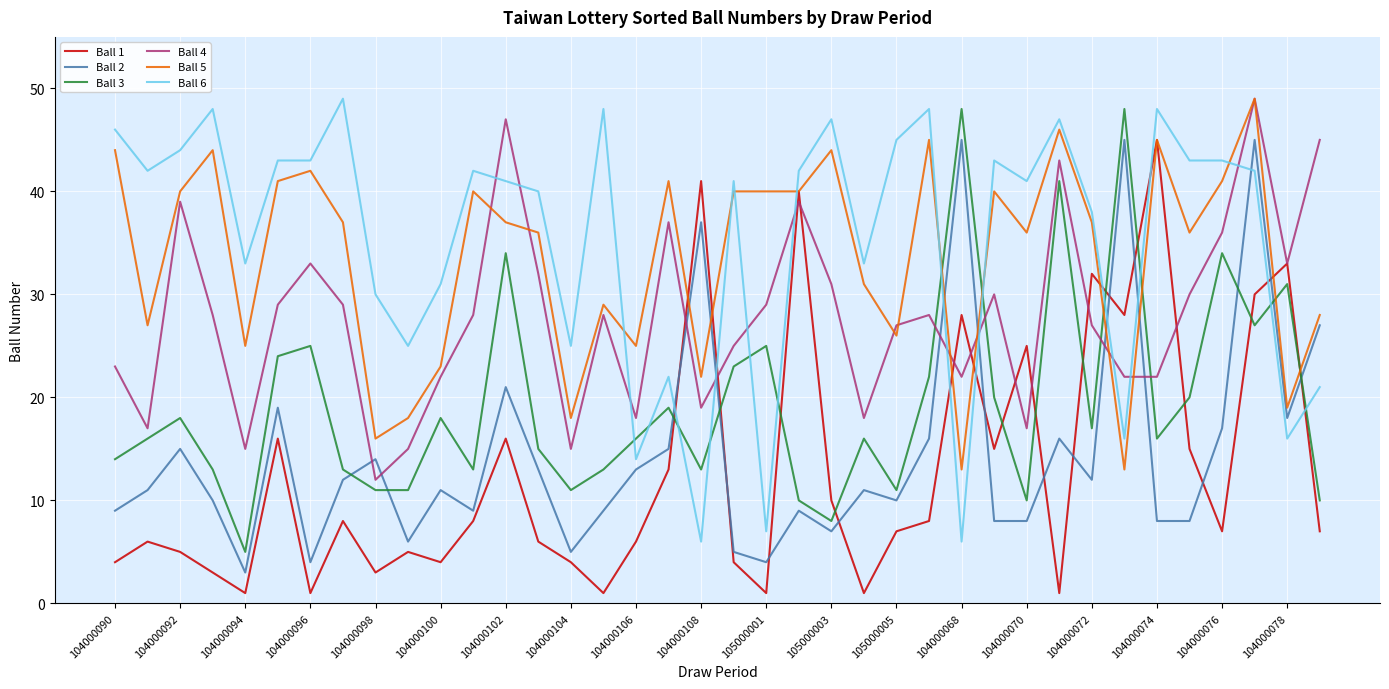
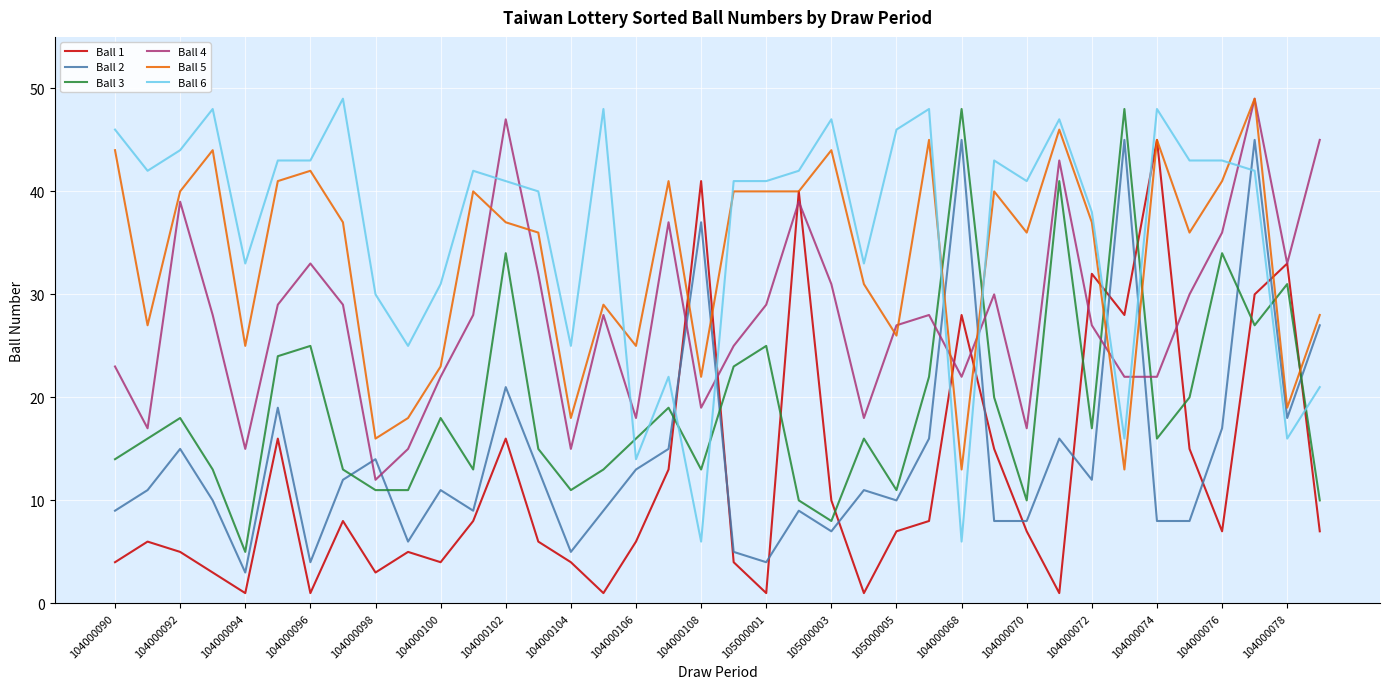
Ball 6, 105000001: 7 -> 41
Ball 6, 105000005: 45 -> 46
Ball 1, 104000070: 25 -> 7
